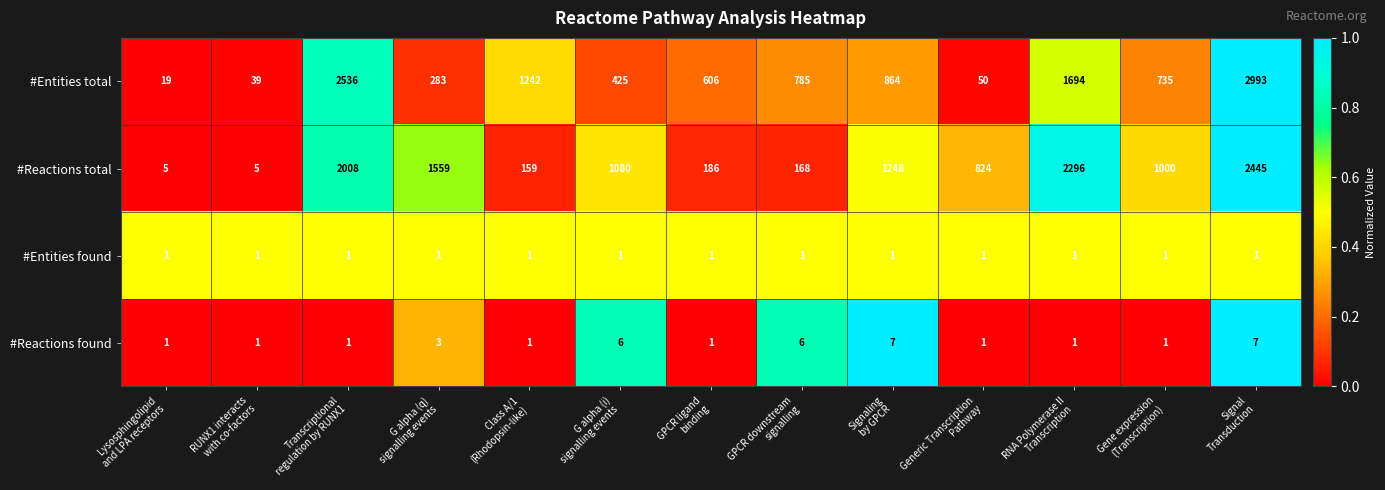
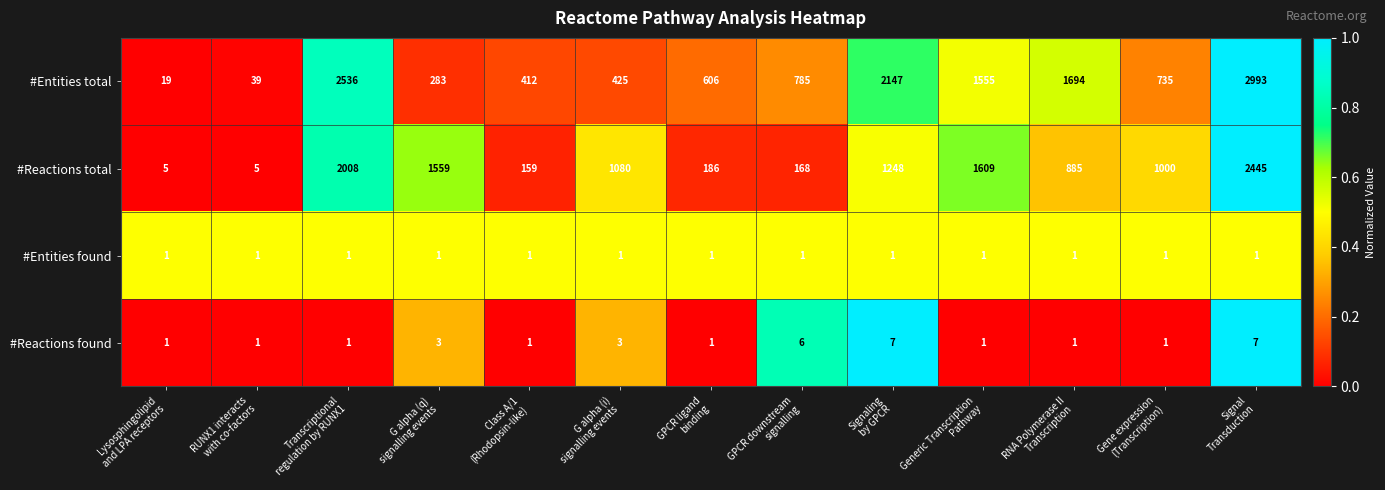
#Entities total, Class A/1 (Rhodopsin-like): 1242 -> 412
#Entities total, Signaling by GPCR: 864 -> 2147
#Entities total, Generic Transcription Pathway: 50 -> 1555
#Reactions total, Generic Transcription Pathway: 824 -> 1609
#Reactions total, RNA Polymerase II Transcription: 2296 -> 885
#Reactions found, G alpha (i) signalling events: 6 -> 3
